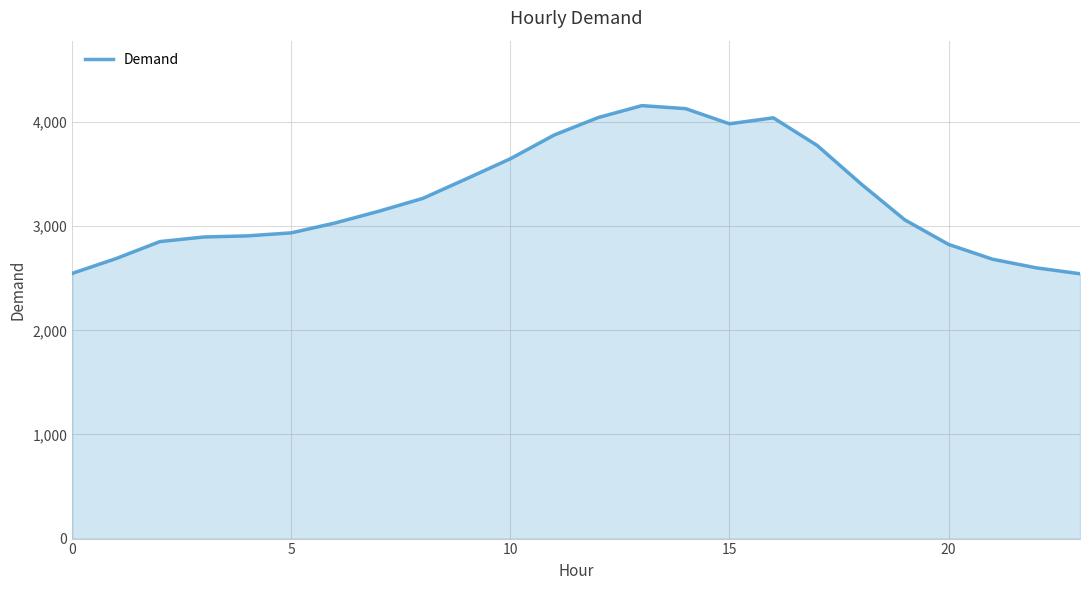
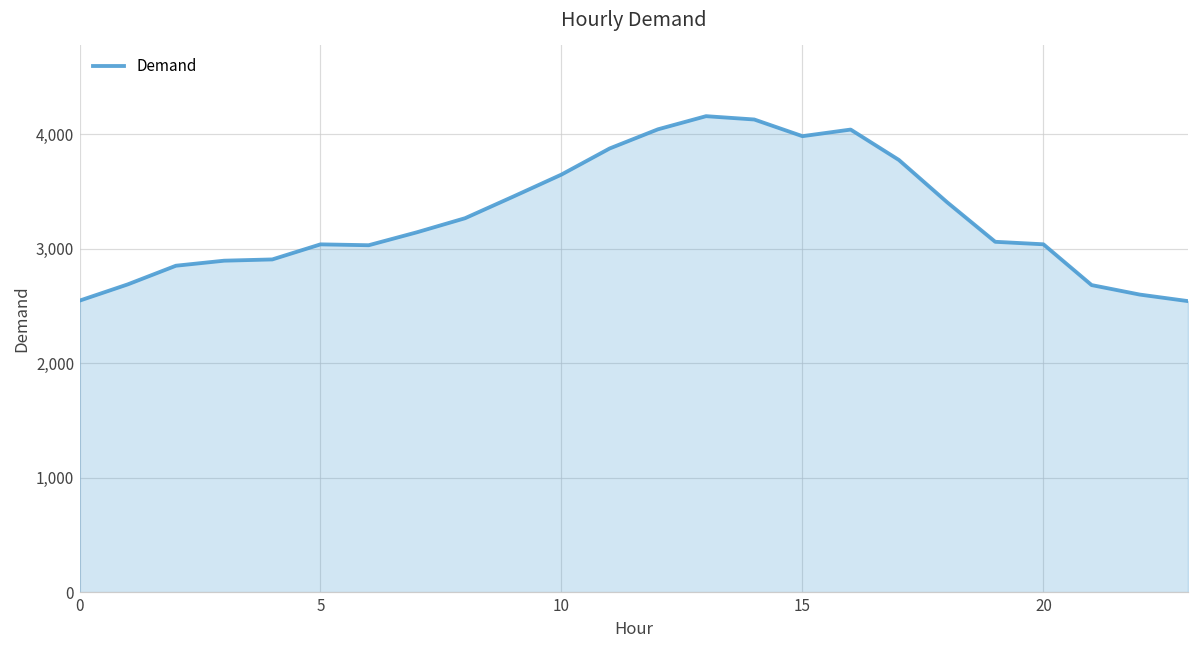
5: 2,940 -> 3,040
20: 2,830 -> 3,040
